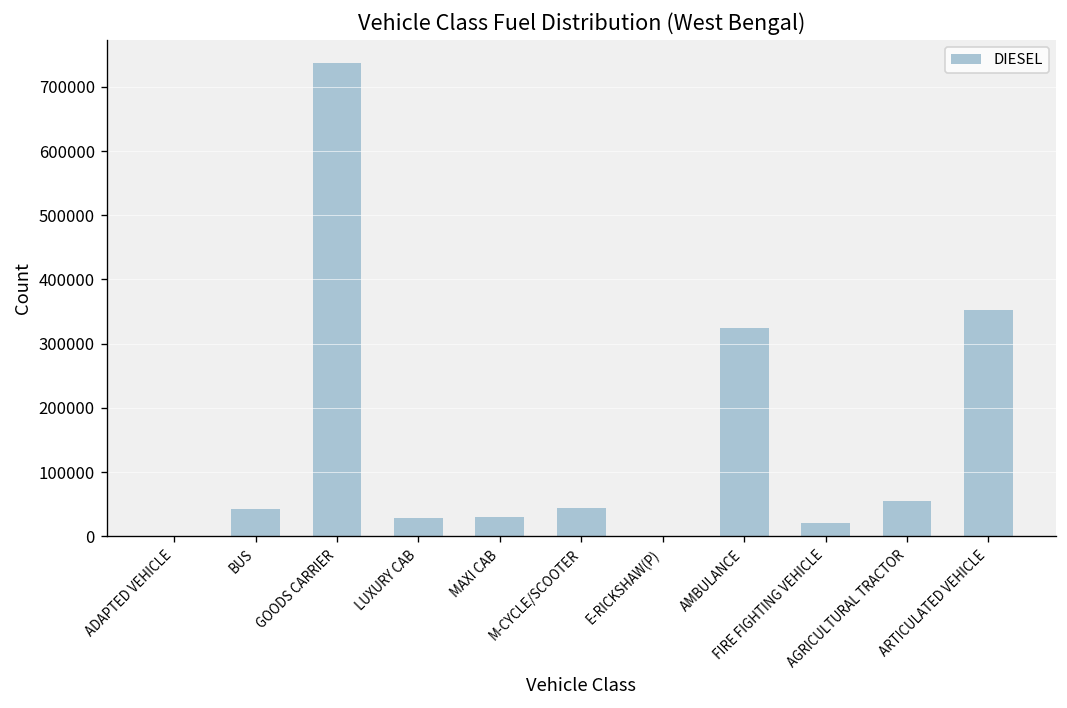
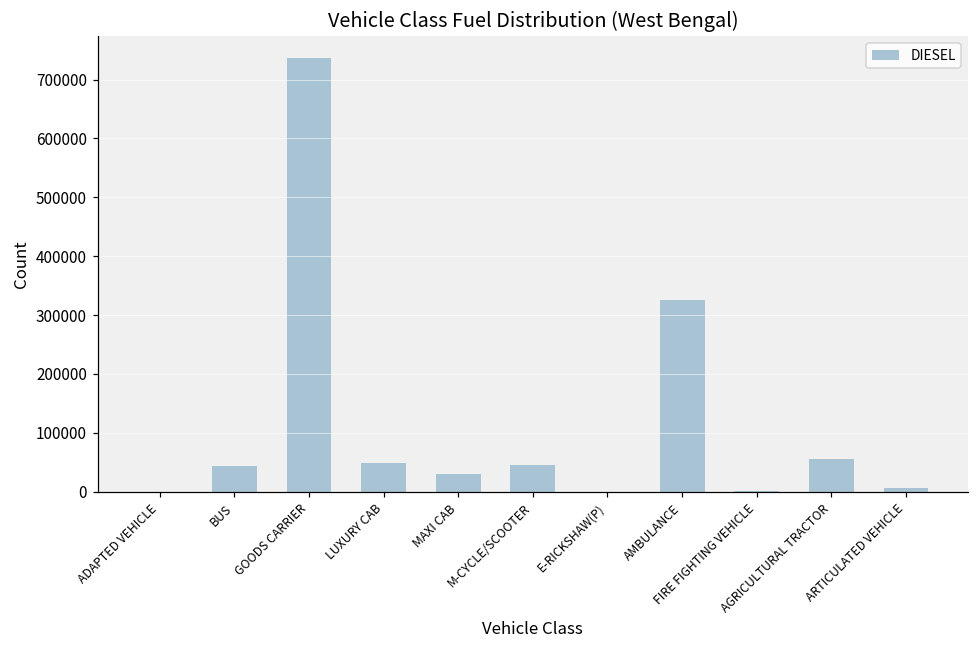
LUXURY CAB: 30000 -> 50000
FIRE FIGHTING VEHICLE: 20000 -> 0
ARTICULATED VEHICLE: 350000 -> 10000
